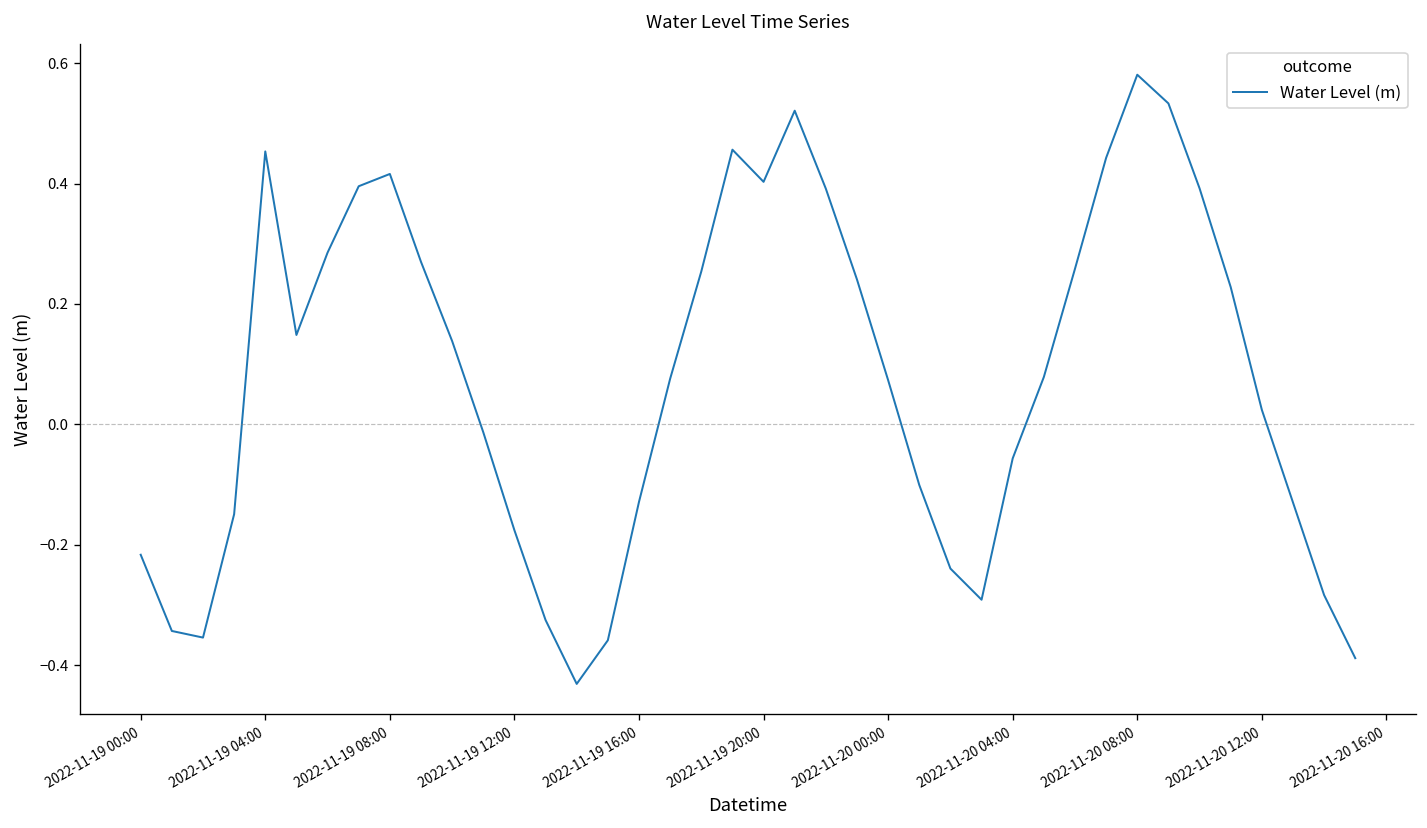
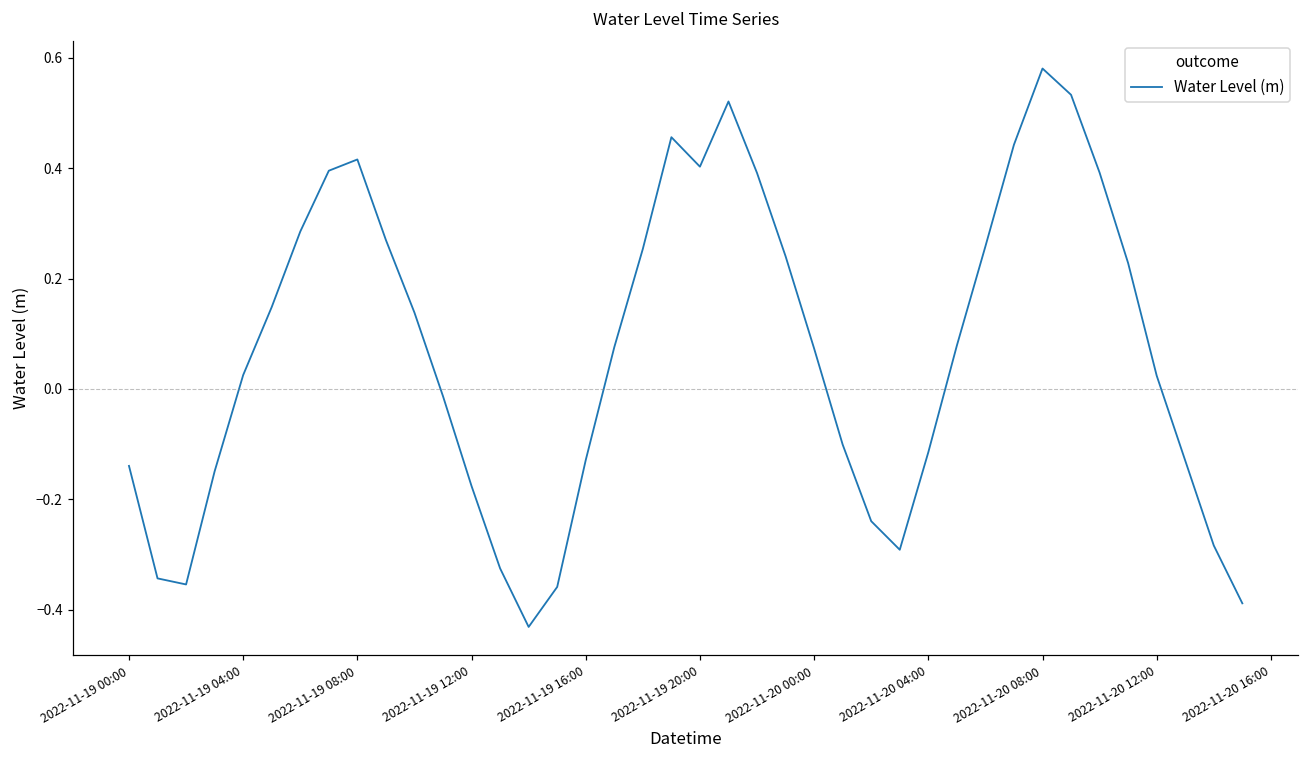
2022-11-19 00:00: -0.22 -> -0.14
2022-11-19 04:00: 0.45 -> 0.03
2022-11-20 04:00: -0.06 -> -0.11
